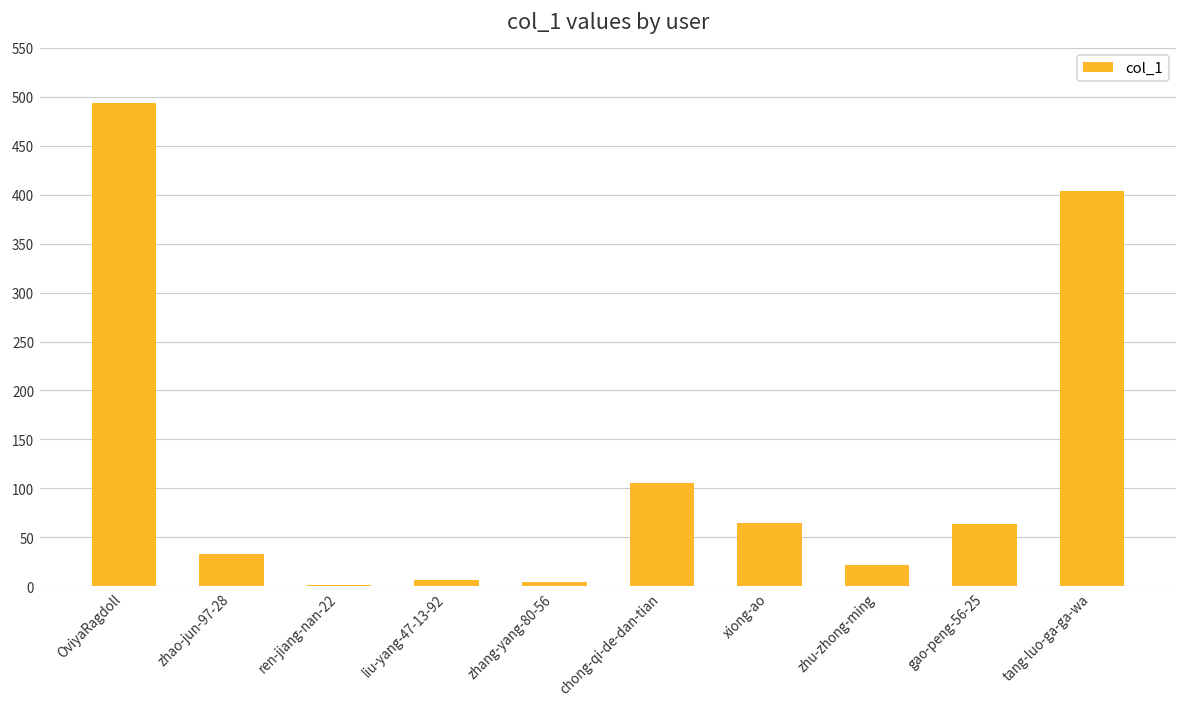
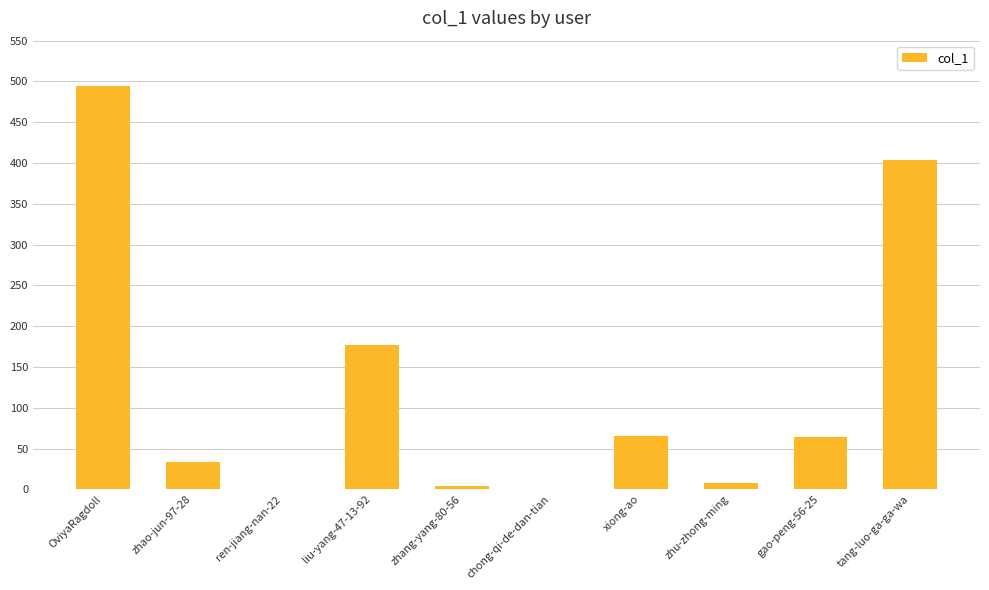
liu-yang-47-13-92: 10 -> 180
chong-qi-de-dan-tian: 110 -> 0
zhu-zhong-ming: 20 -> 10
